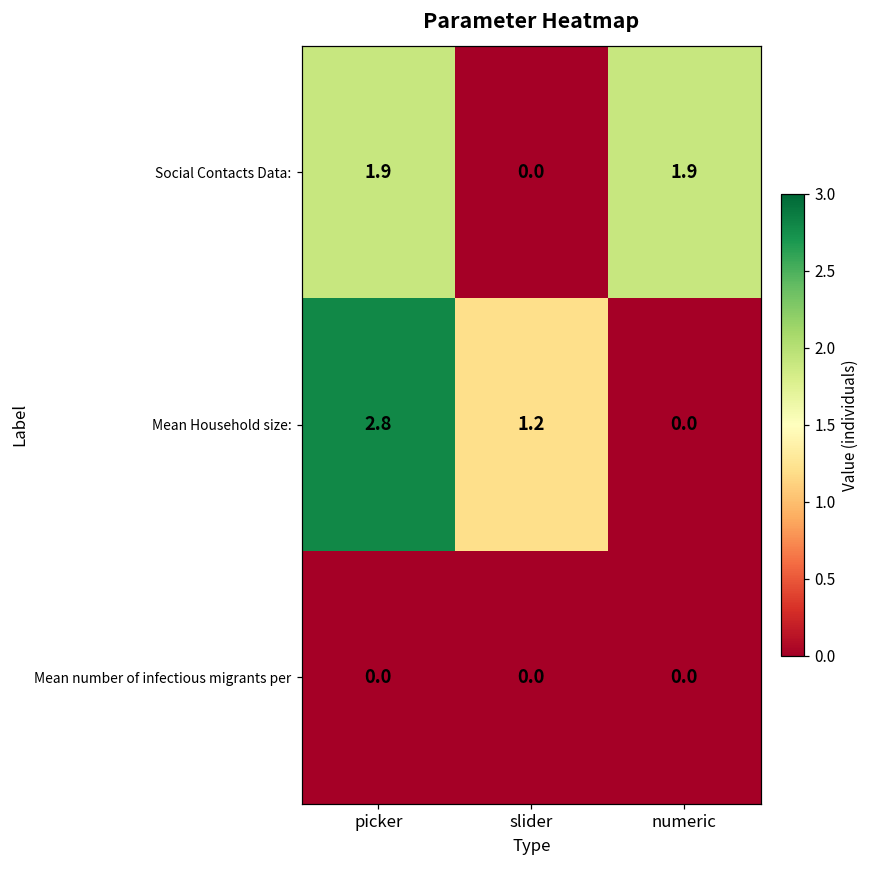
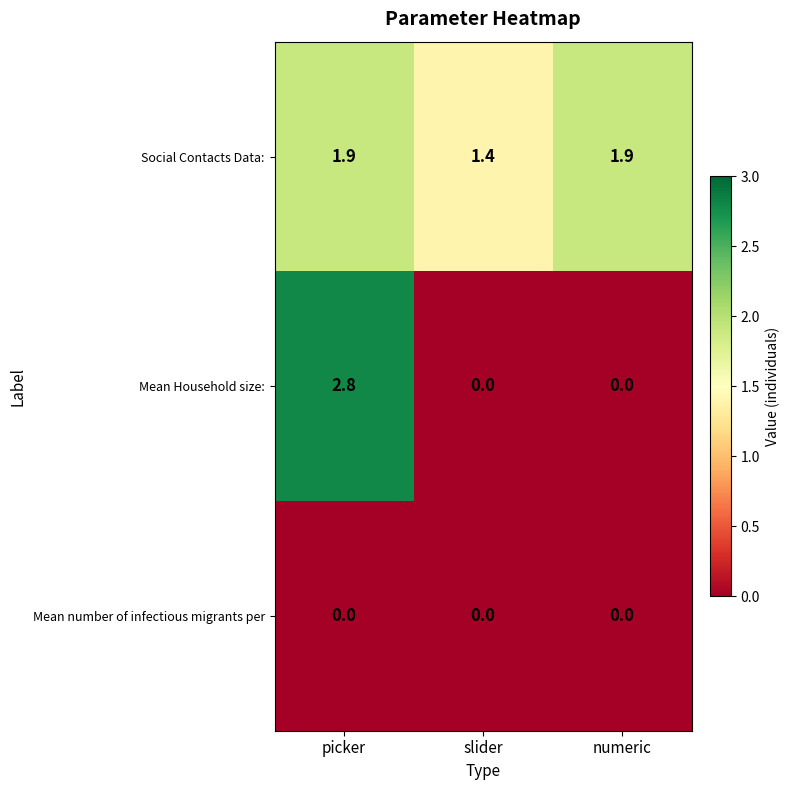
Social Contacts Data:, slider: 0.0 -> 1.4
Mean Household size:, slider: 1.2 -> 0.0
